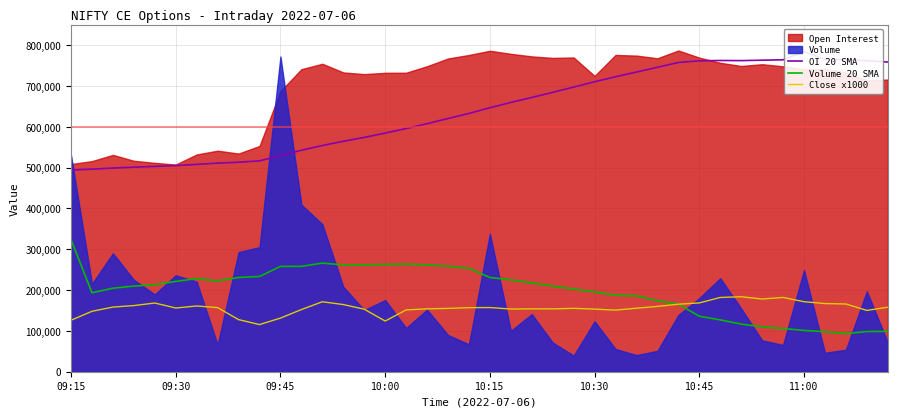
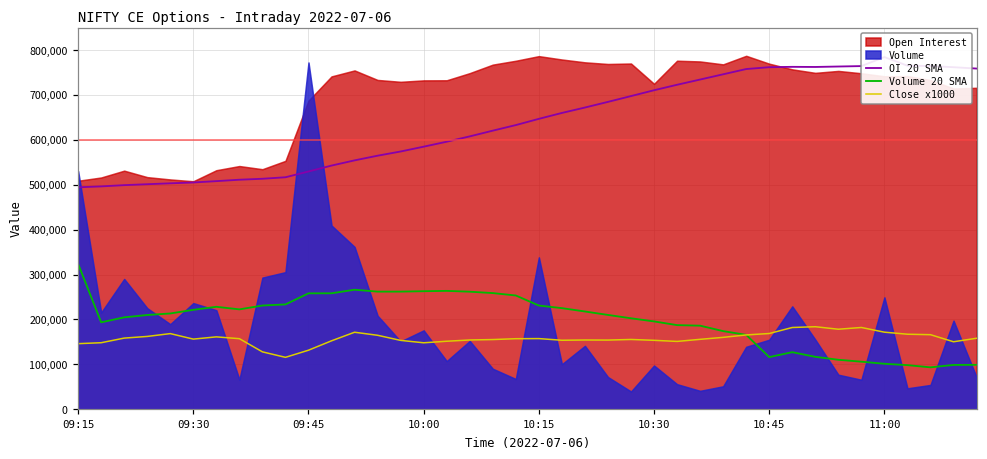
Close x1000, 09:15: 130,000 -> 150,000
Close x1000, 10:00: 120,000 -> 150,000
Volume, 10:30: 120,000 -> 100,000
Volume 20 SMA, 10:45: 140,000 -> 120,000
Volume, 10:45: 180,000 -> 150,000
